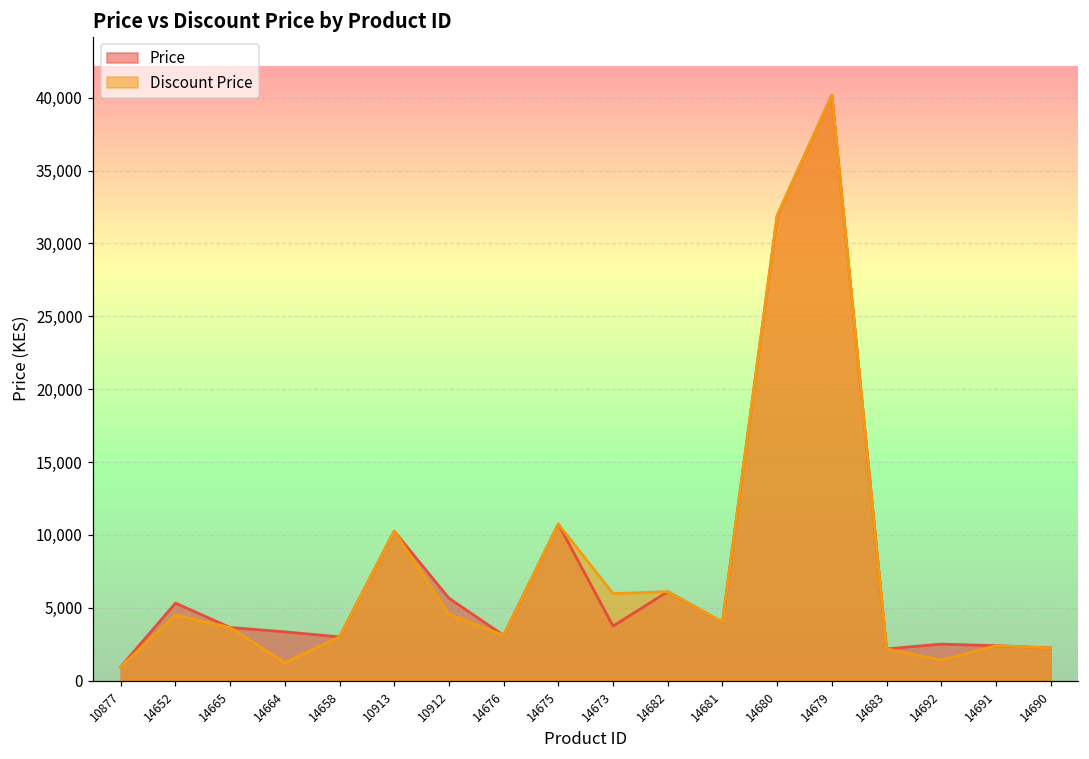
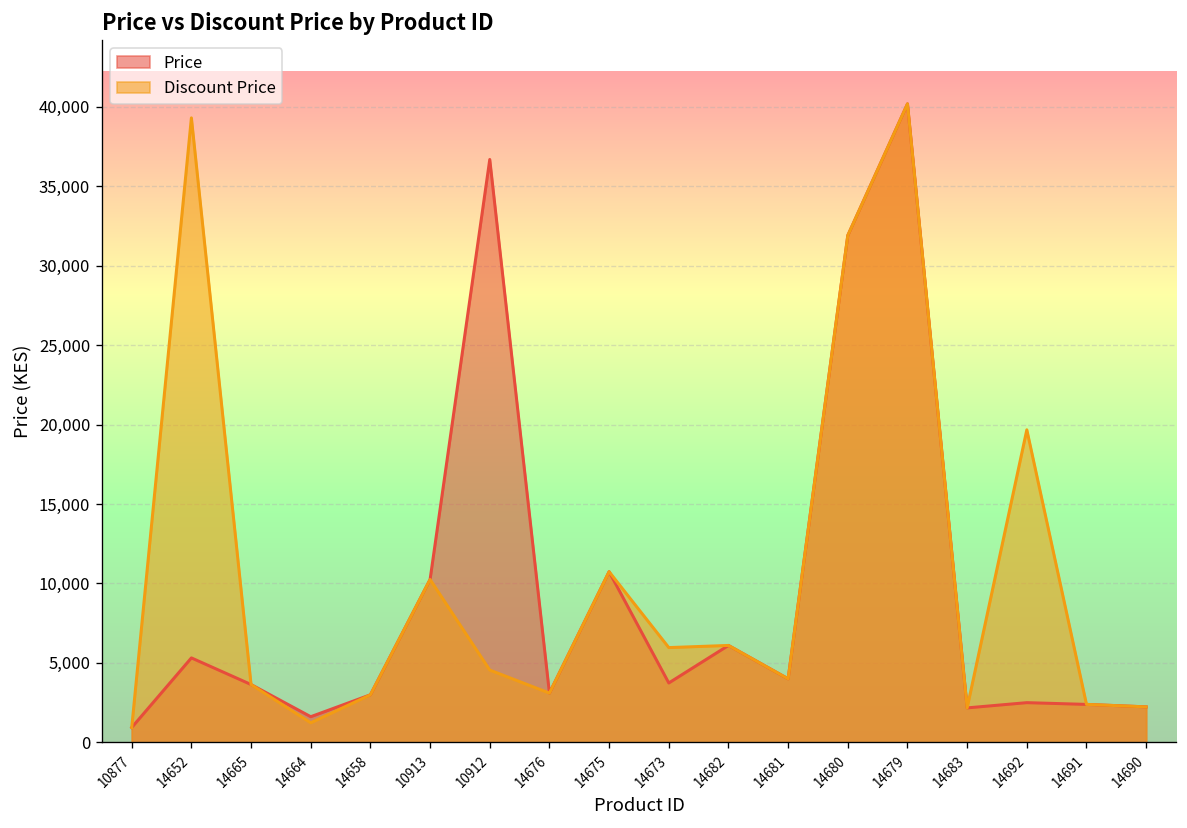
Discount Price, 14652: 4,500 -> 39,300
Price, 14664: 3,300 -> 1,600
Price, 10912: 5,700 -> 36,700
Discount Price, 14692: 1,400 -> 19,700
